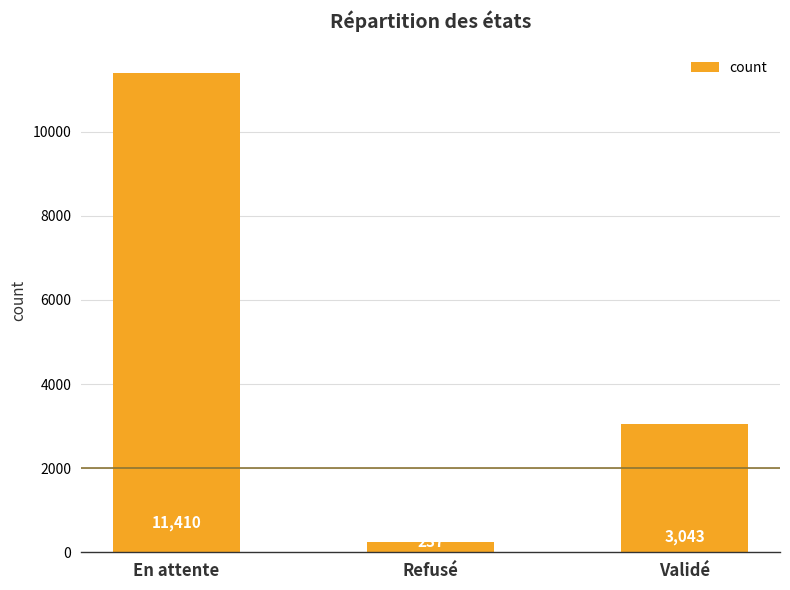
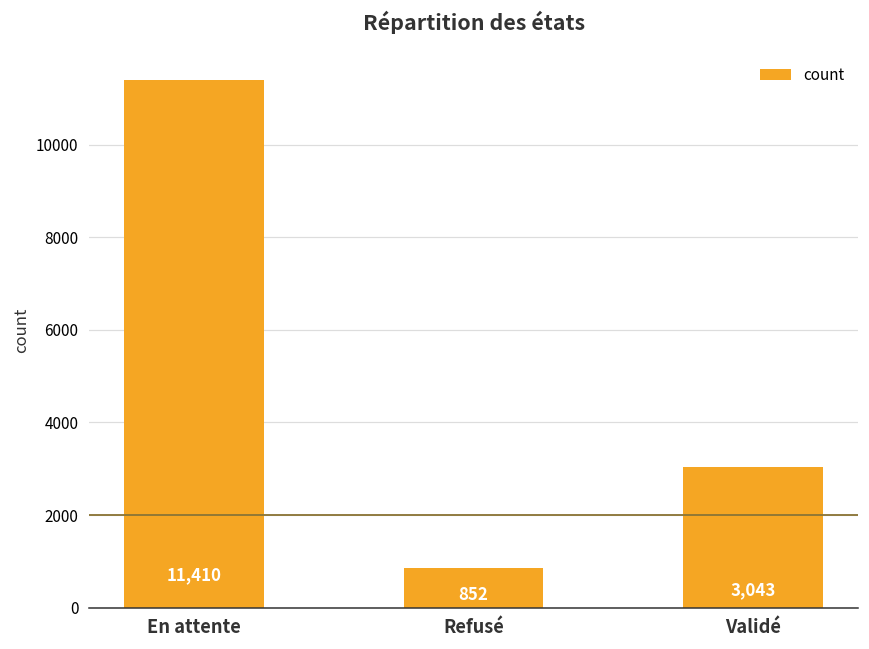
Refusé: 200 -> 900
